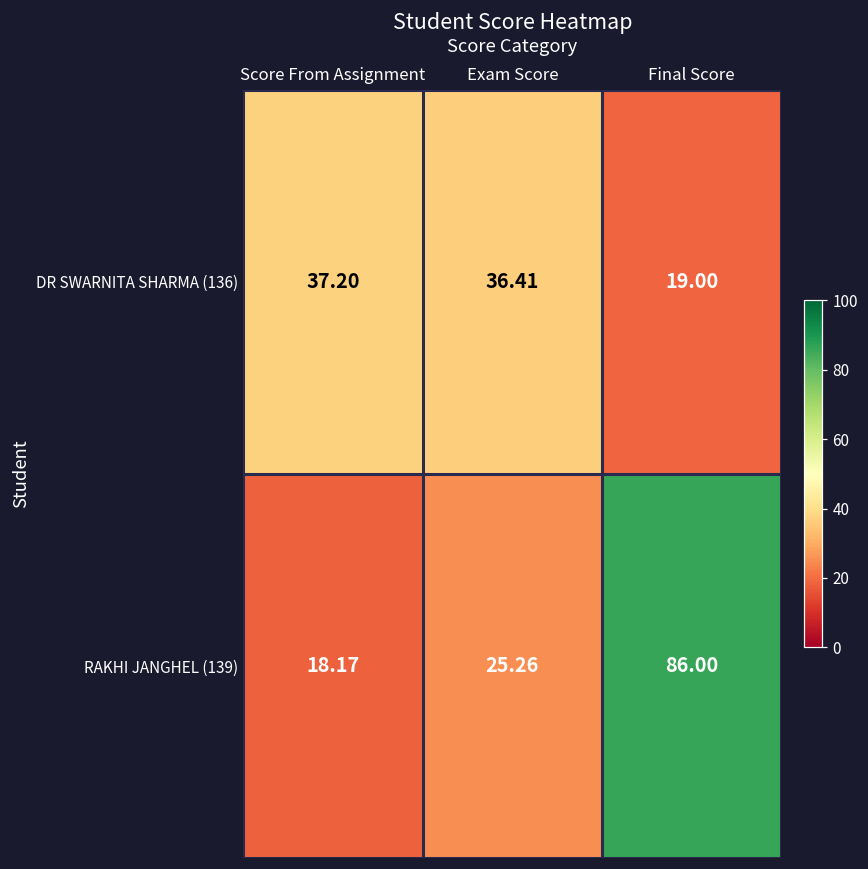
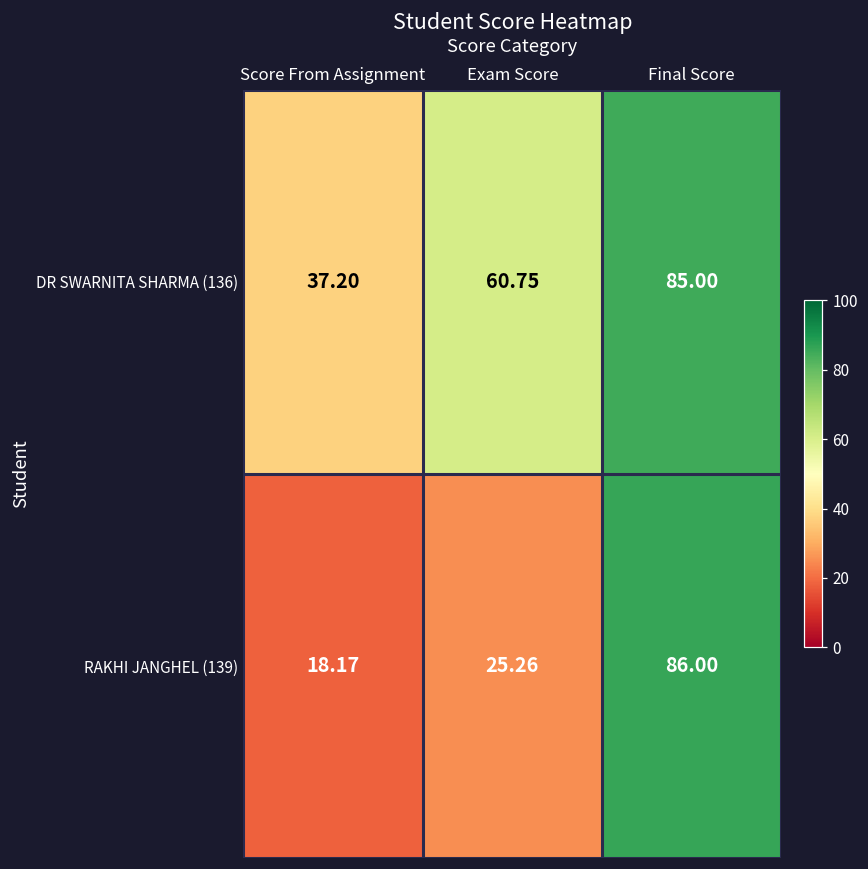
DR SWARNITA SHARMA (136), Exam Score: 36.41 -> 60.75
DR SWARNITA SHARMA (136), Final Score: 19.00 -> 85.00
